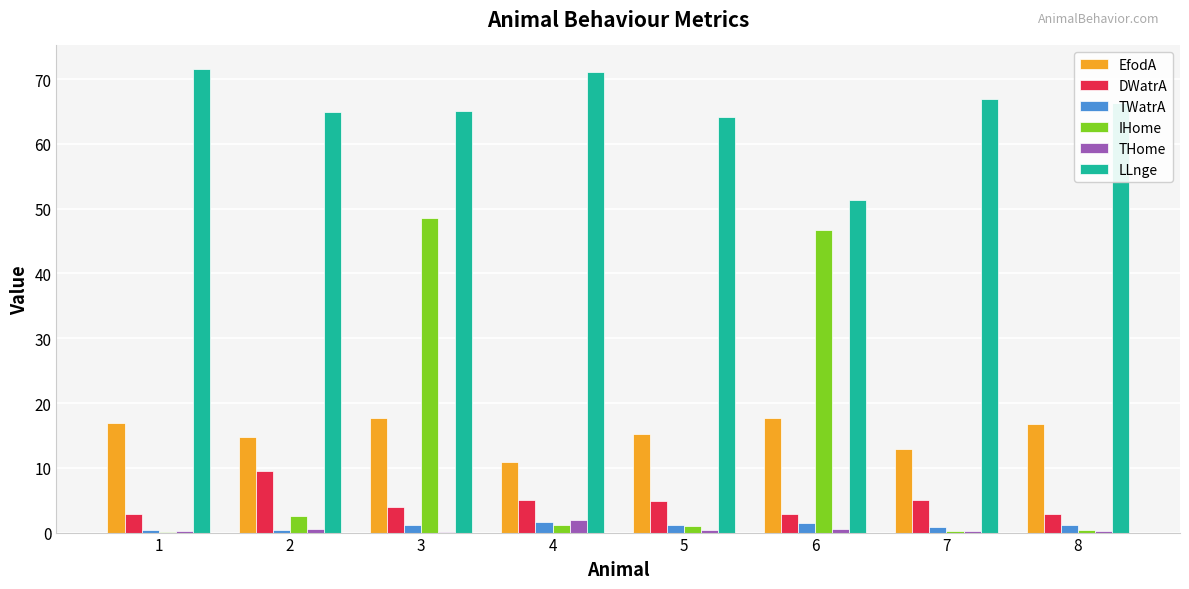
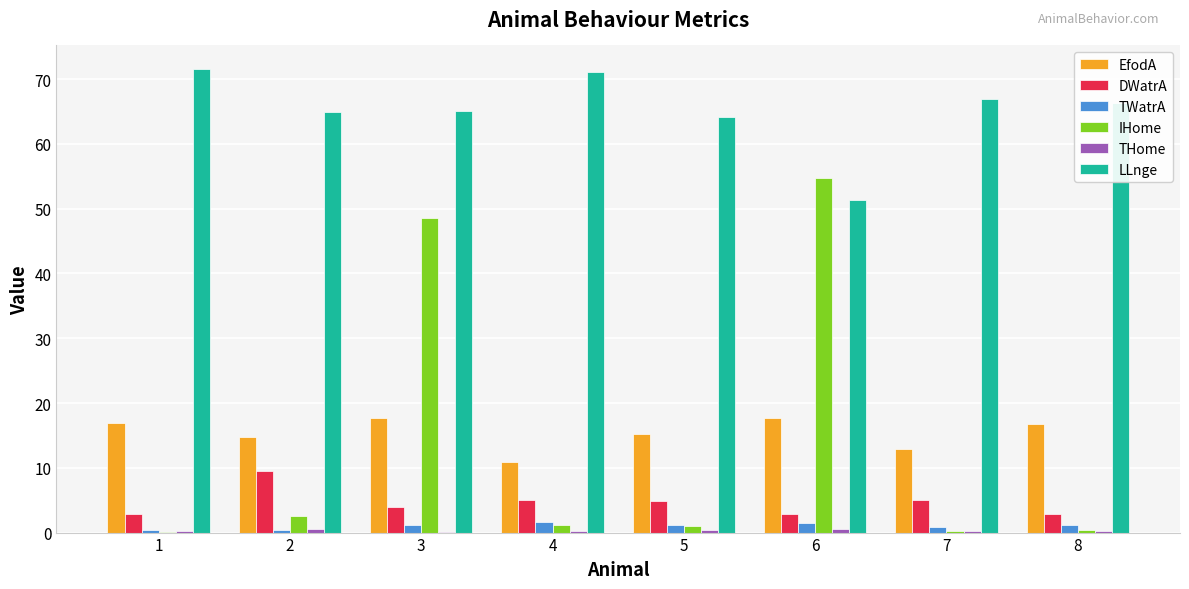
THome, 4: 2 -> 0
IHome, 6: 47 -> 55
